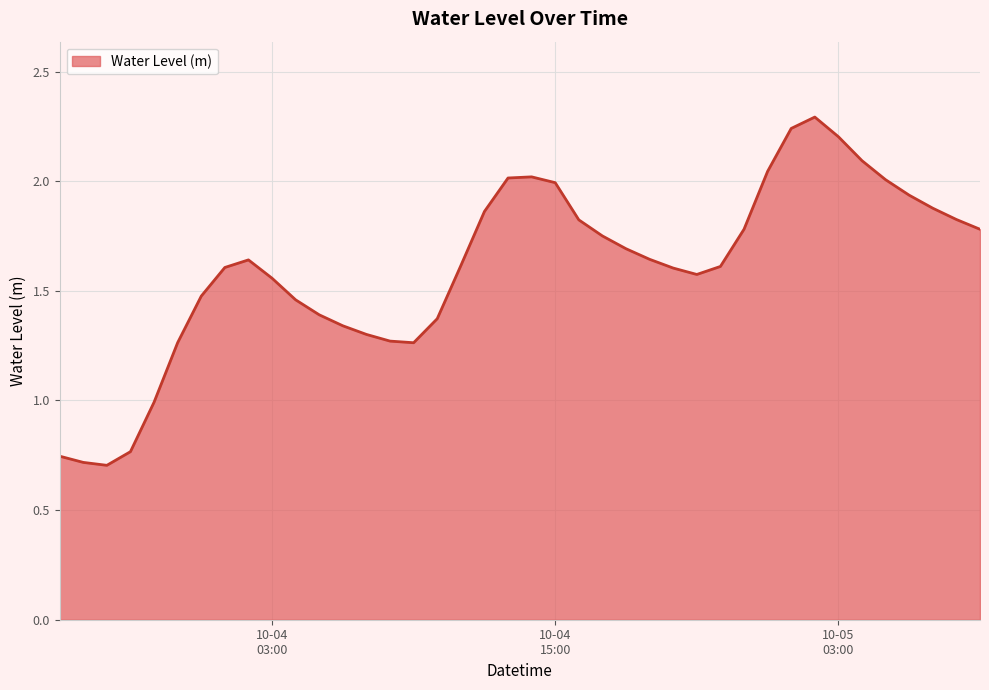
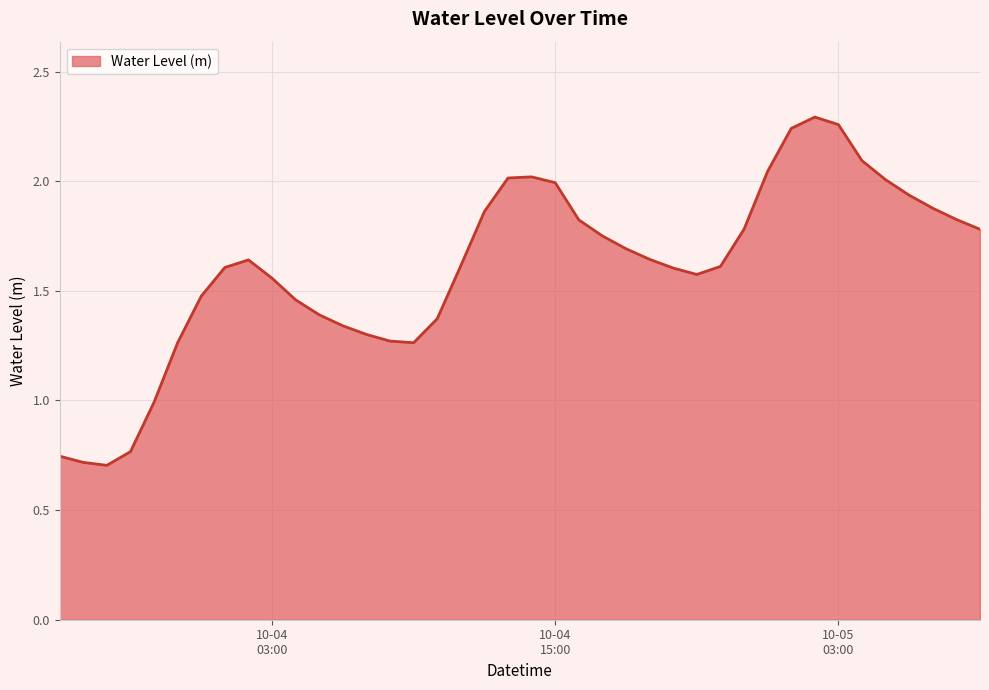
10-05 03:00: 2.20 -> 2.26
